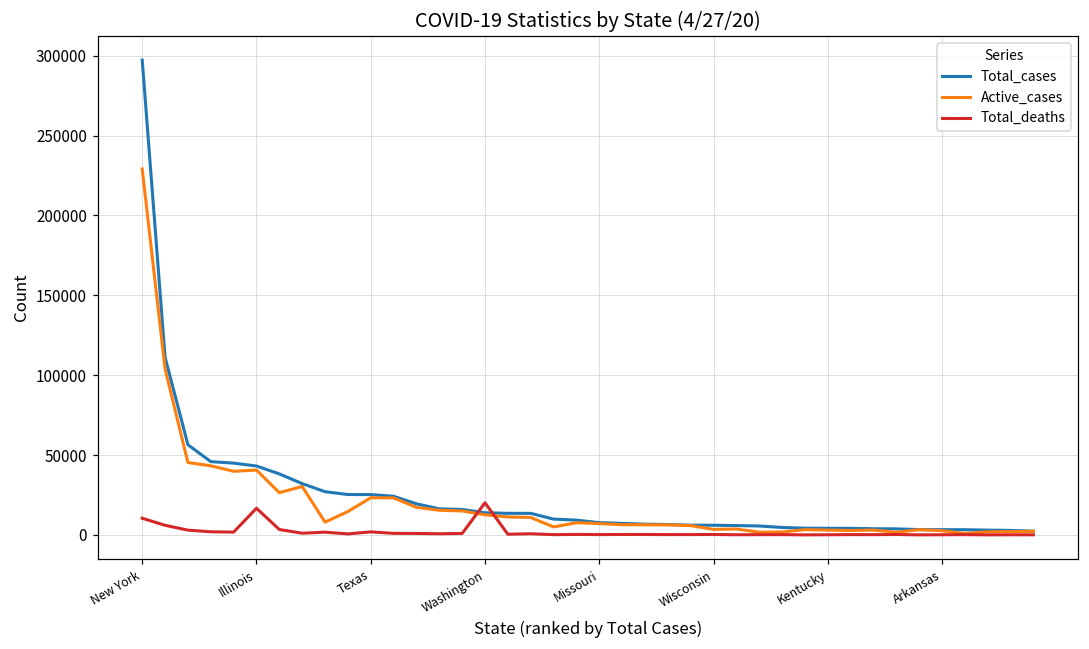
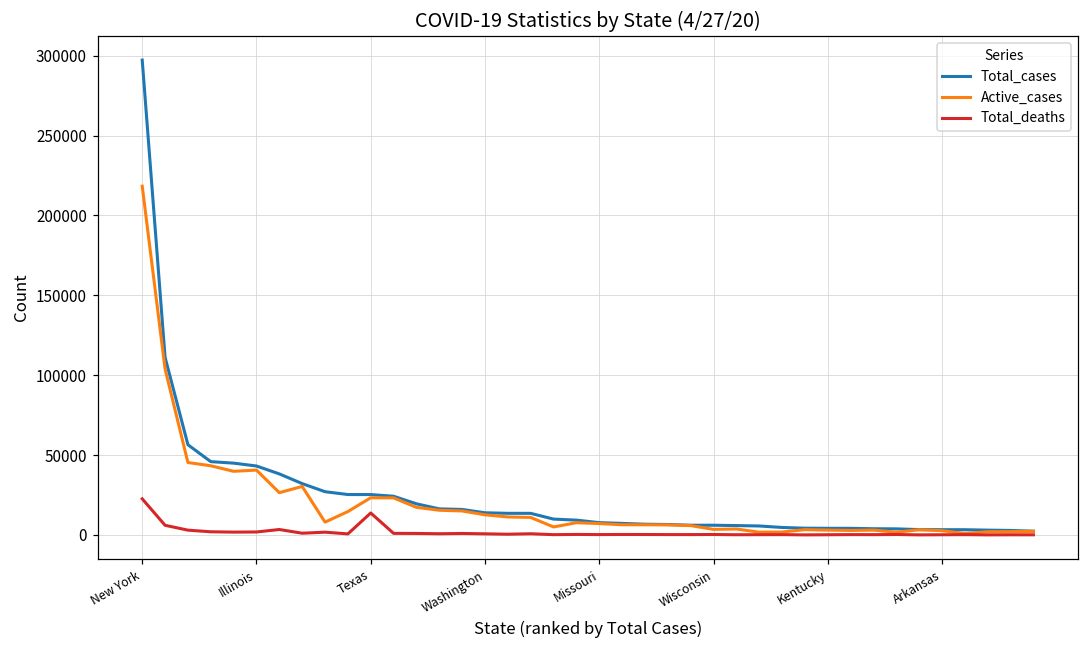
Active_cases, New York: 229000 -> 218000
Total_deaths, New York: 10000 -> 23000
Total_deaths, Illinois: 17000 -> 2000
Total_deaths, Texas: 2000 -> 14000
Total_deaths, Washington: 20000 -> 1000
